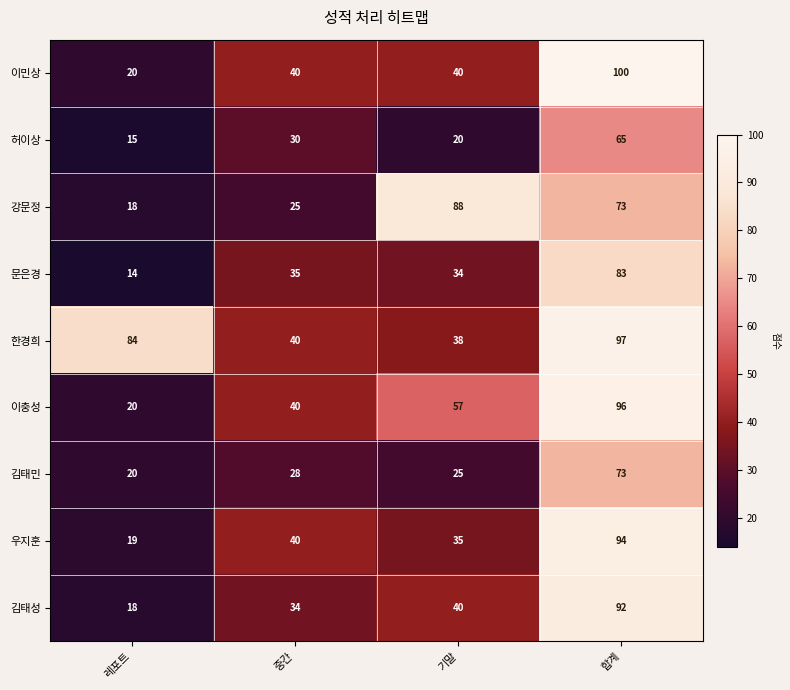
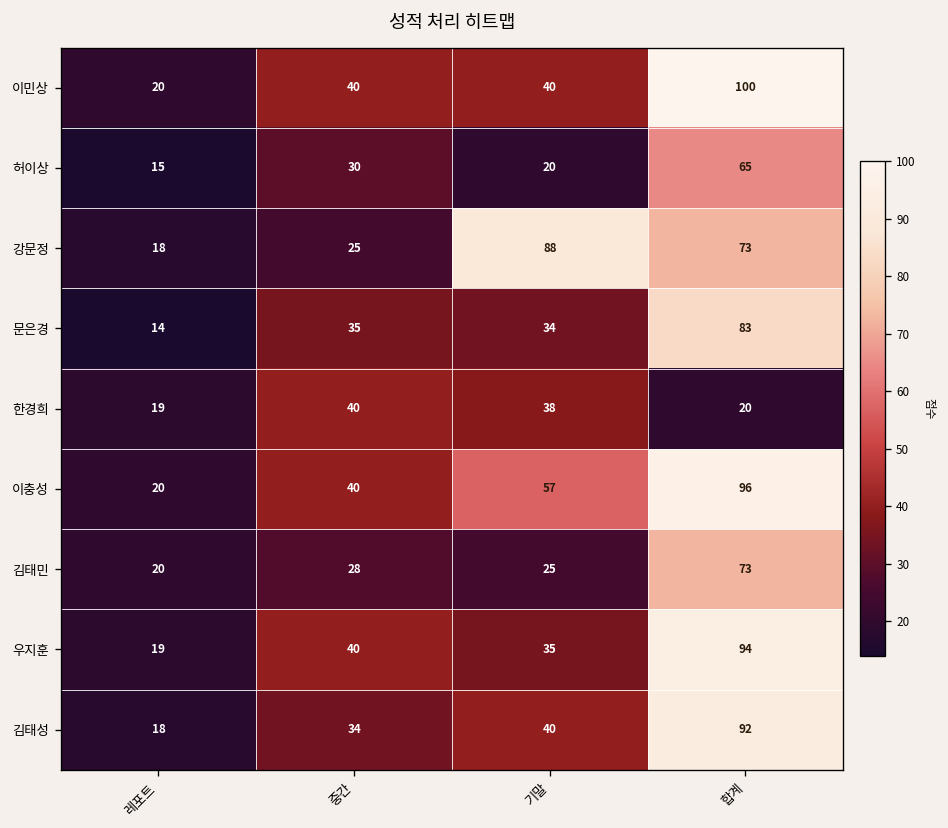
한경희, 레포트: 84 -> 19
한경희, 합계: 97 -> 20
